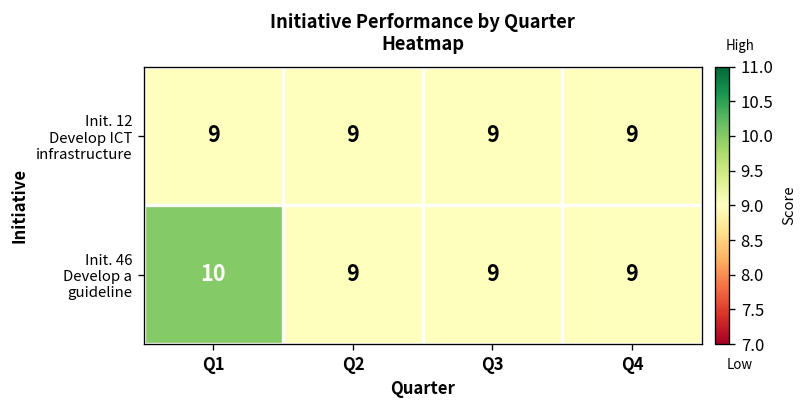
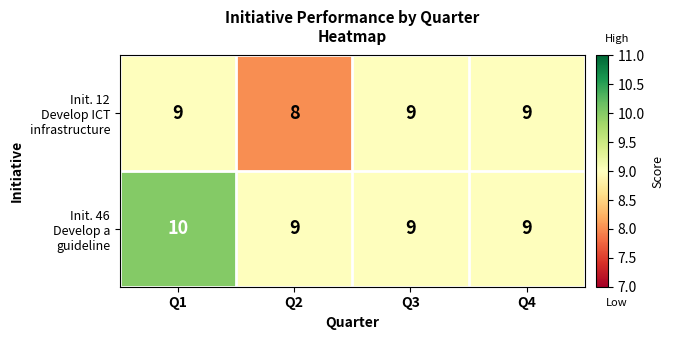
Init. 12 Develop ICT infrastructure, Q2: 9 -> 8
